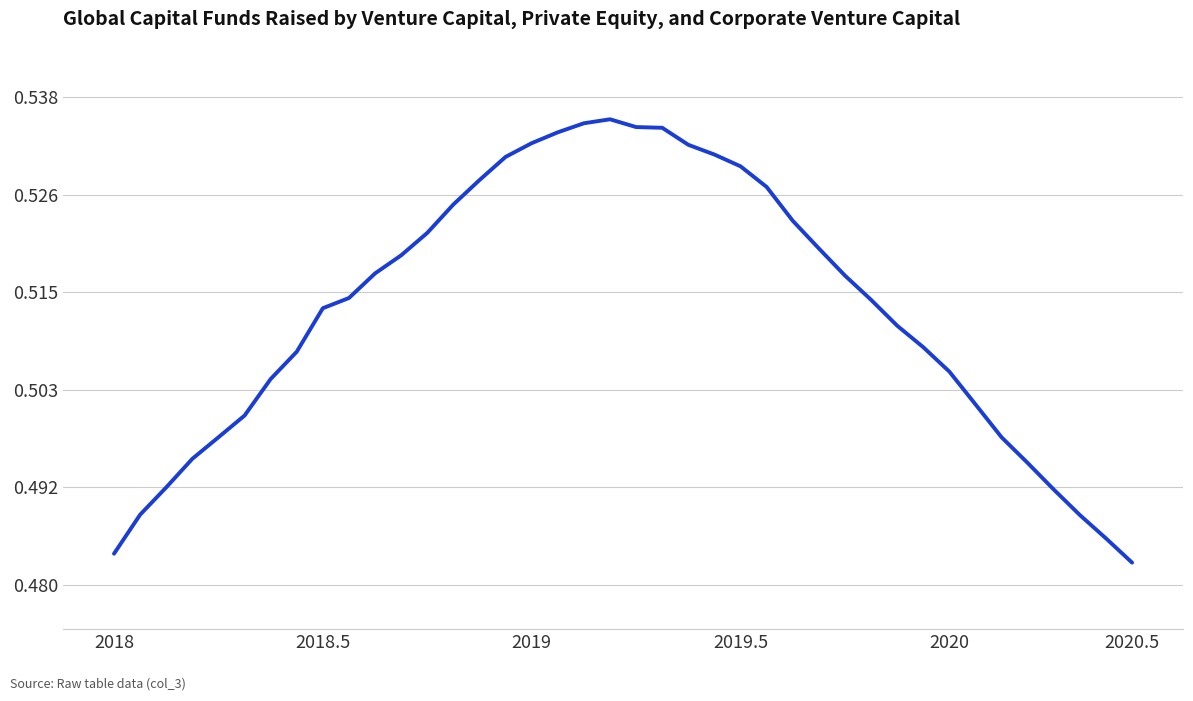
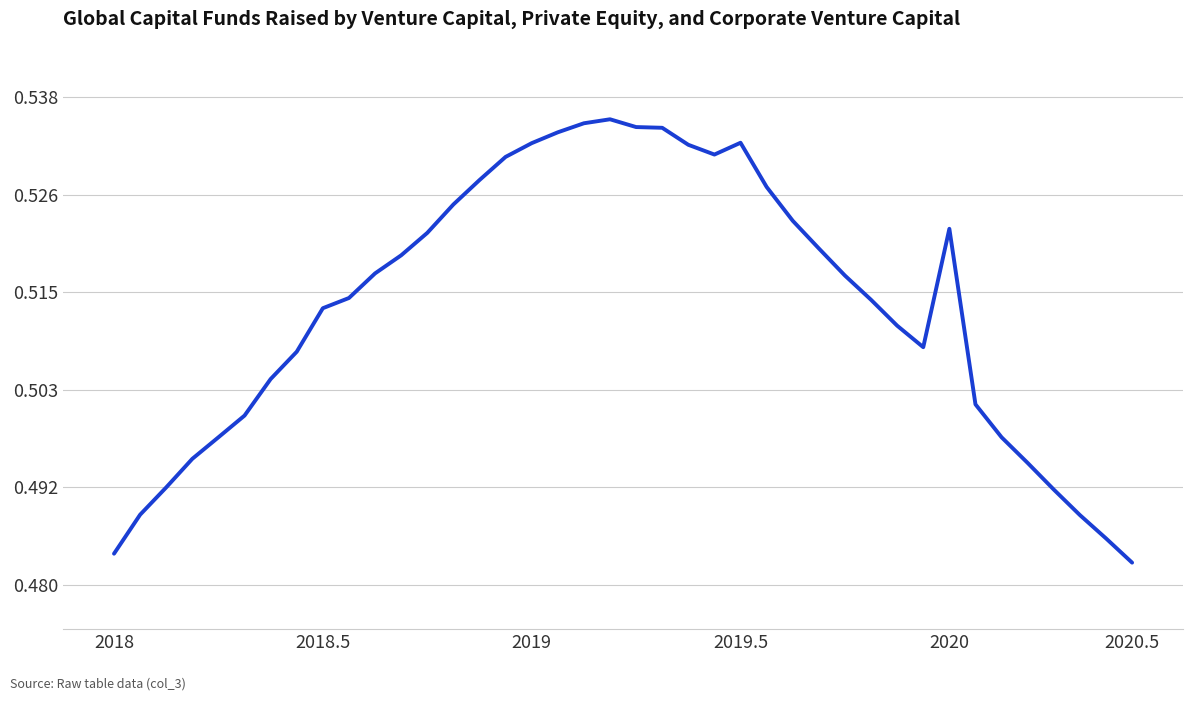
2019.5: 0.530 -> 0.532
2020: 0.505 -> 0.522
